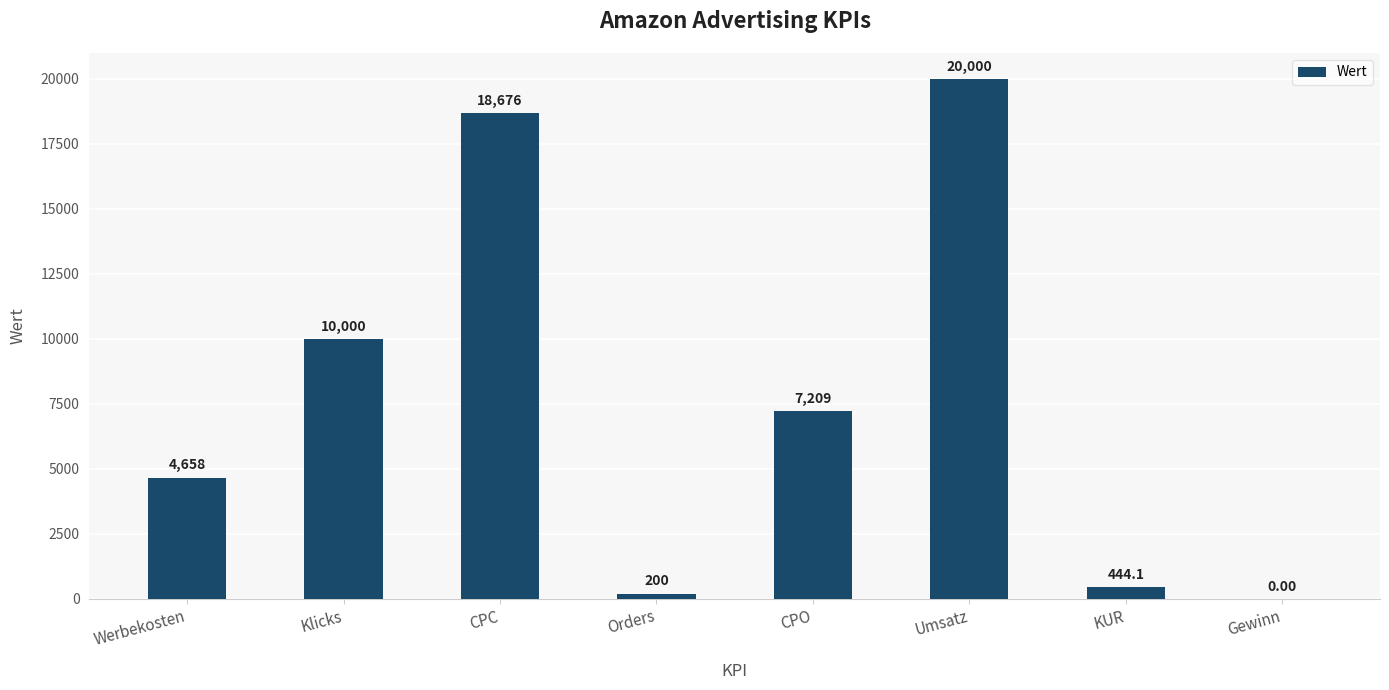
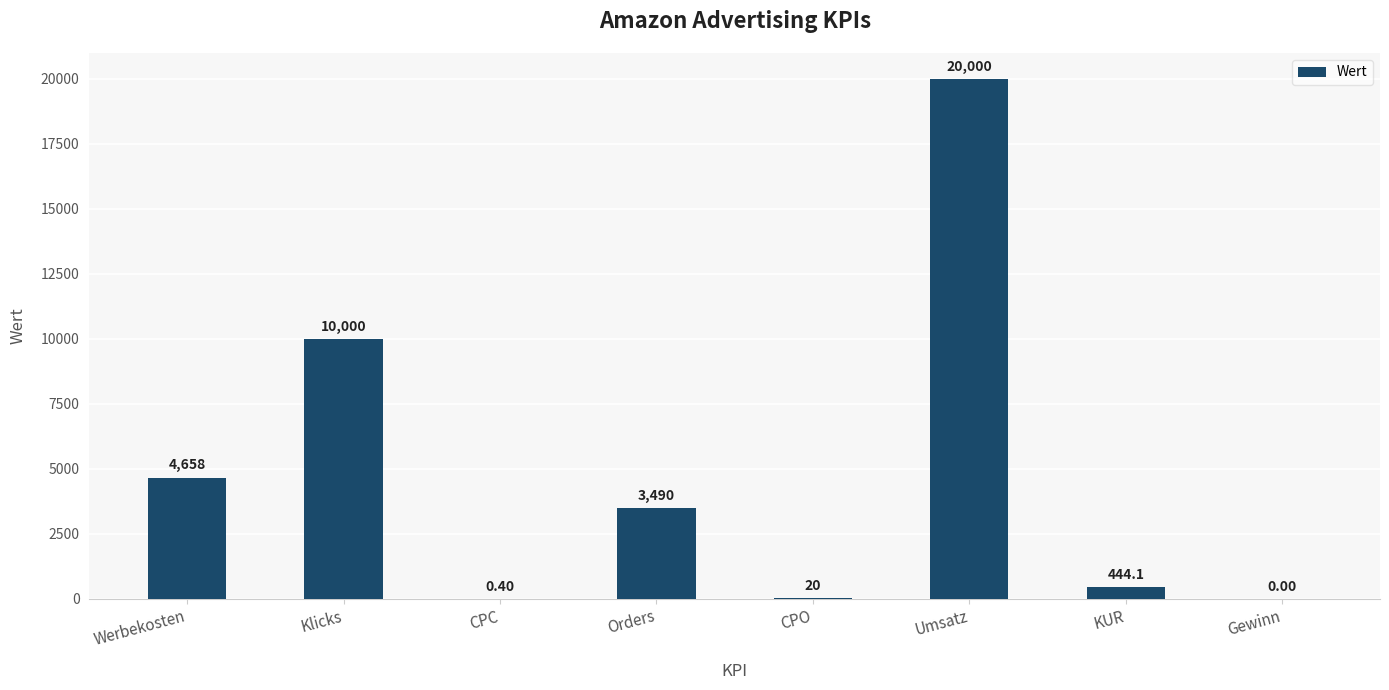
CPC: 18,676 -> 0.40
Orders: 200 -> 3,490
CPO: 7,209 -> 20
